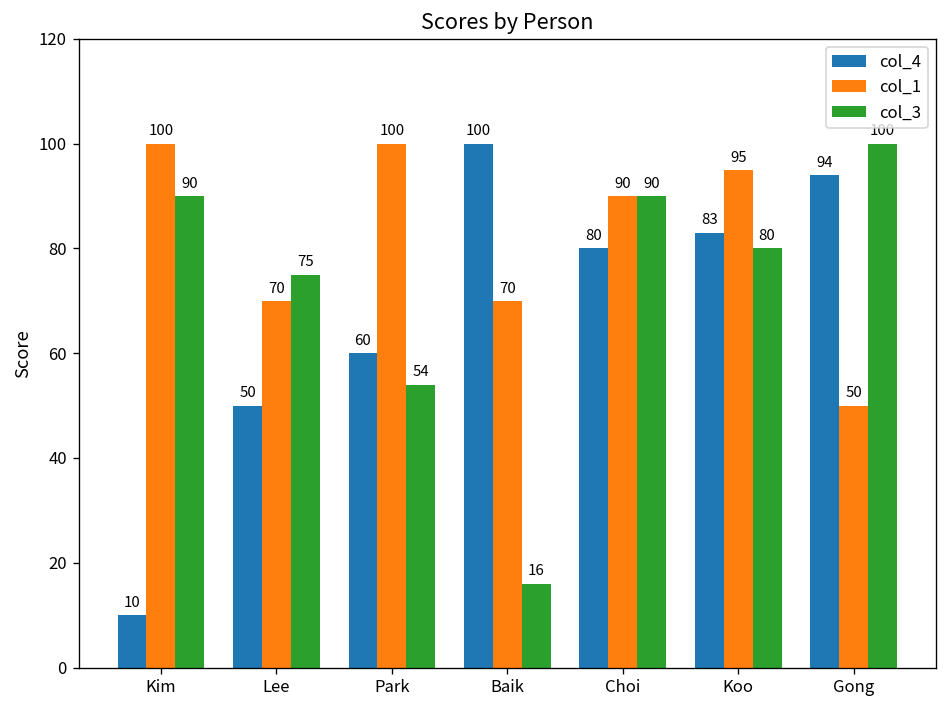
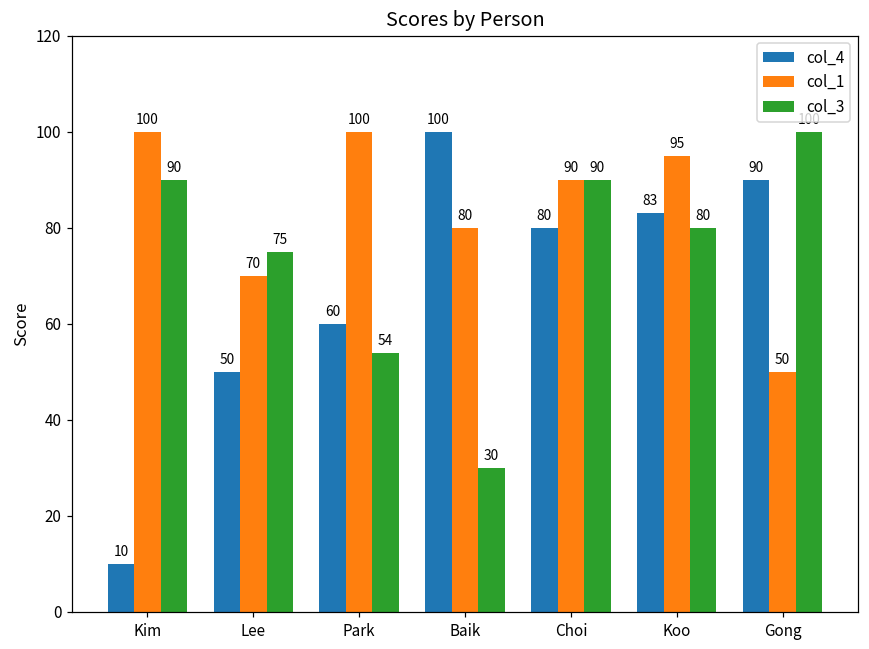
col_1, Baik: 70 -> 80
col_3, Baik: 16 -> 30
col_4, Gong: 94 -> 90
